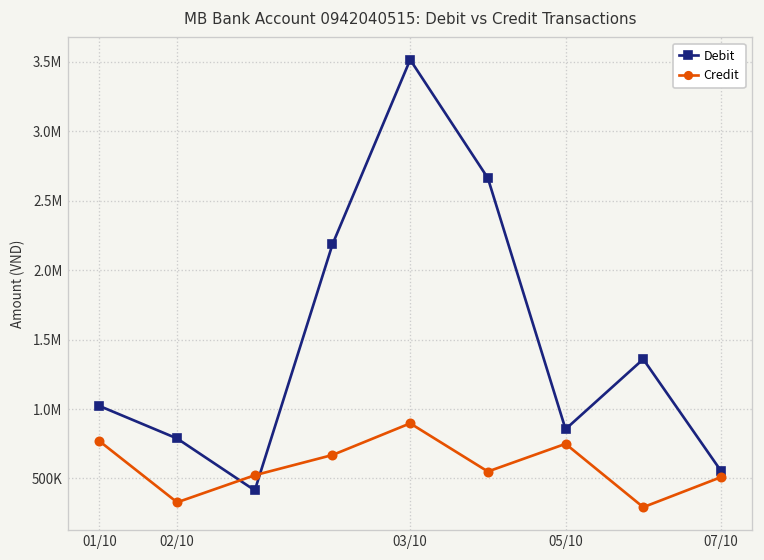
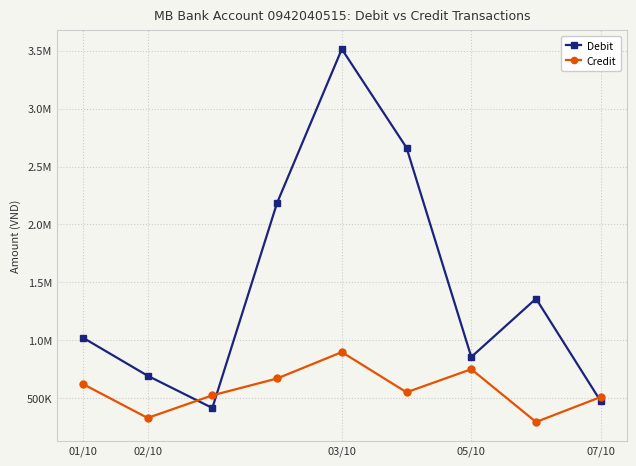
Credit, 01/10: 770000 -> 620000
Debit, 02/10: 790000 -> 690000
Debit, 07/10: 560000 -> 470000
